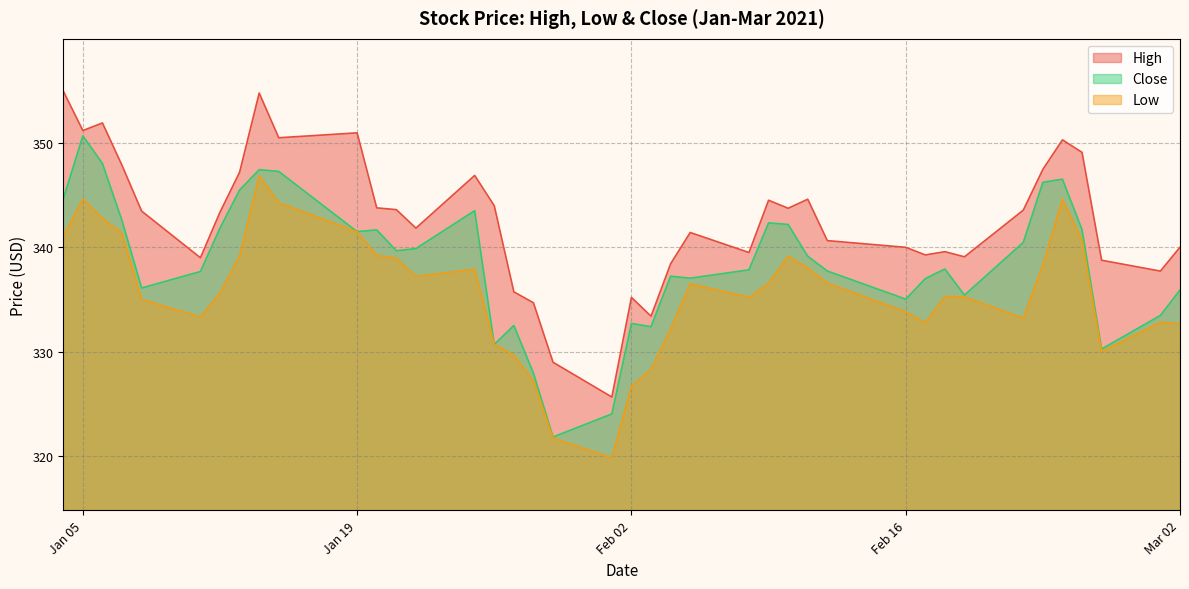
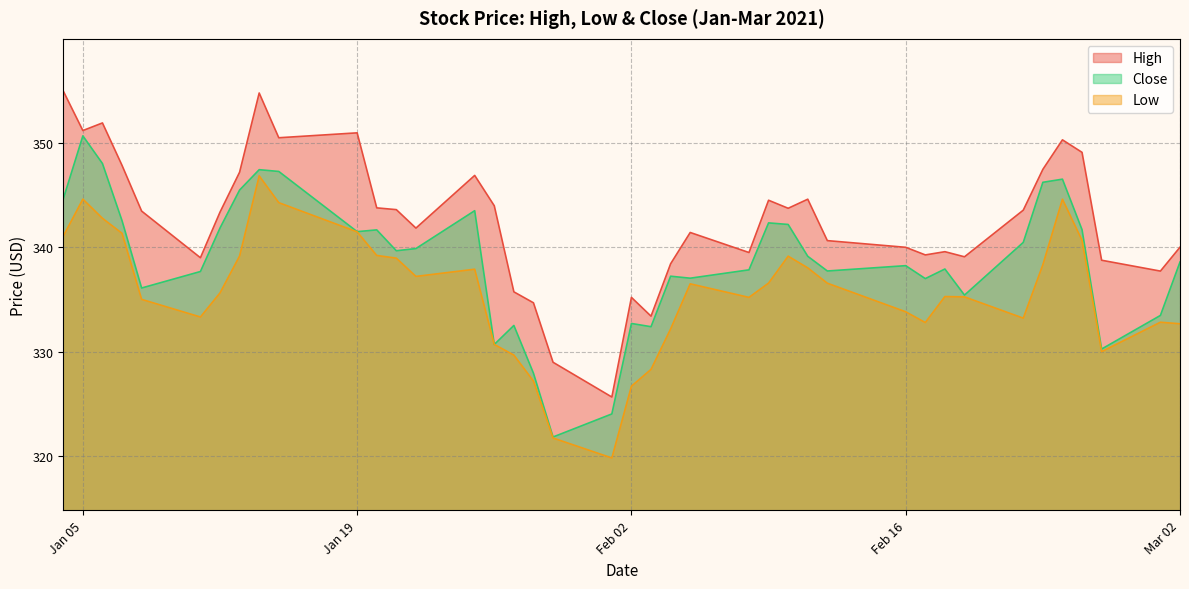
Close, Feb 16: 335.0 -> 338.2
Close, Mar 02: 335.9 -> 338.6
